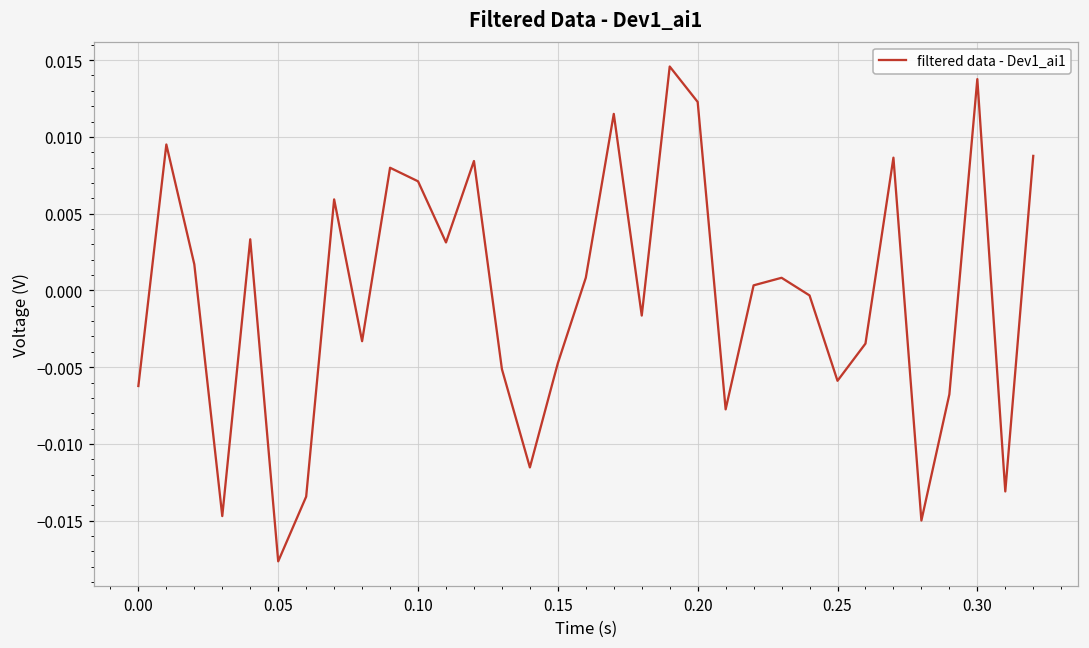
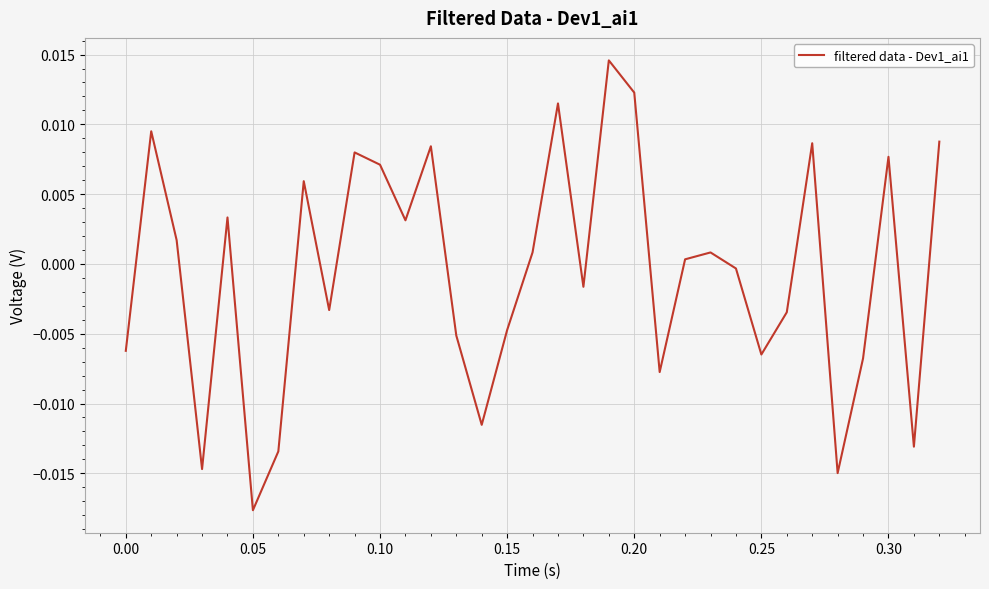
0.25: -0.0059 -> -0.0065
0.30: 0.0138 -> 0.0077
